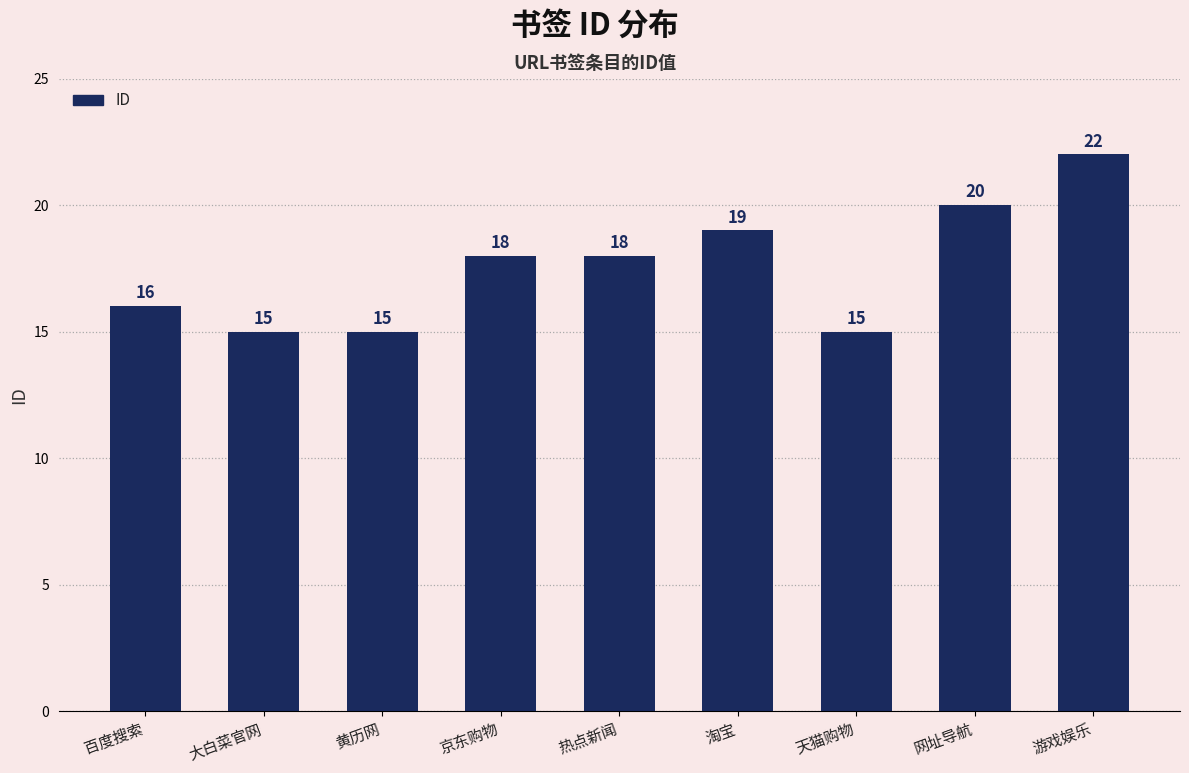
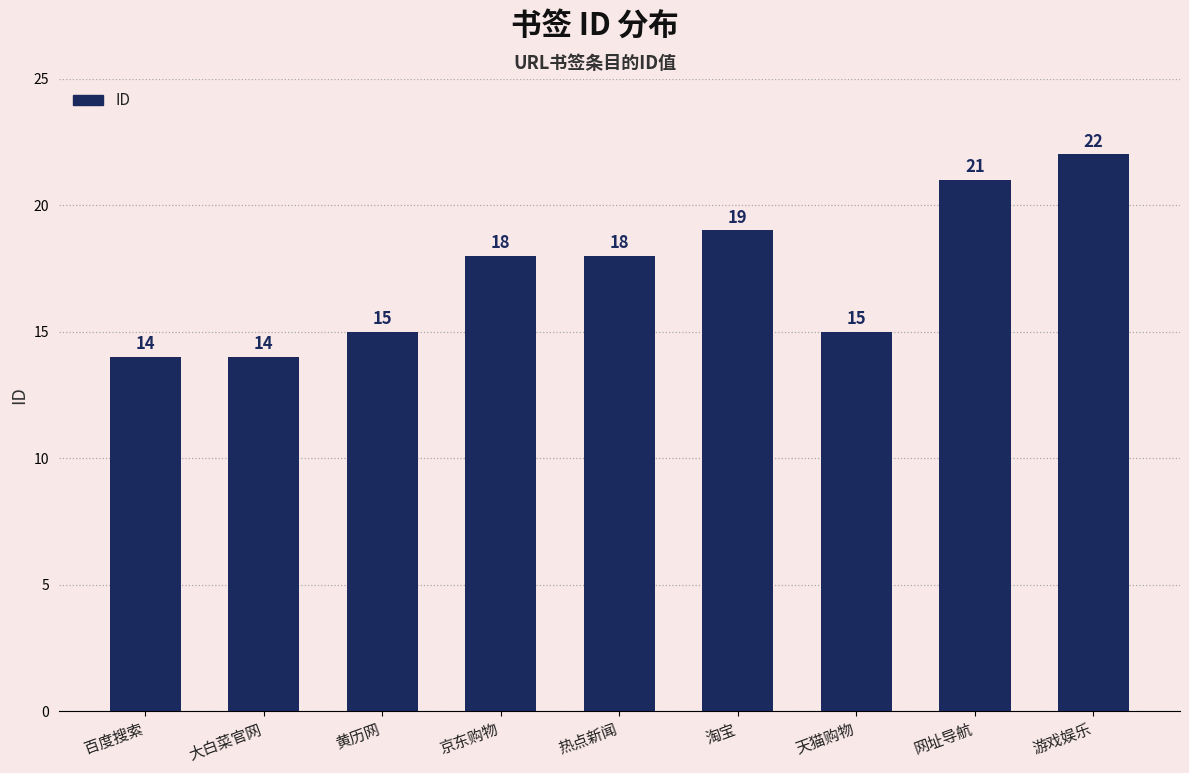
百度搜索: 16 -> 14
大白菜官网: 15 -> 14
网址导航: 20 -> 21
